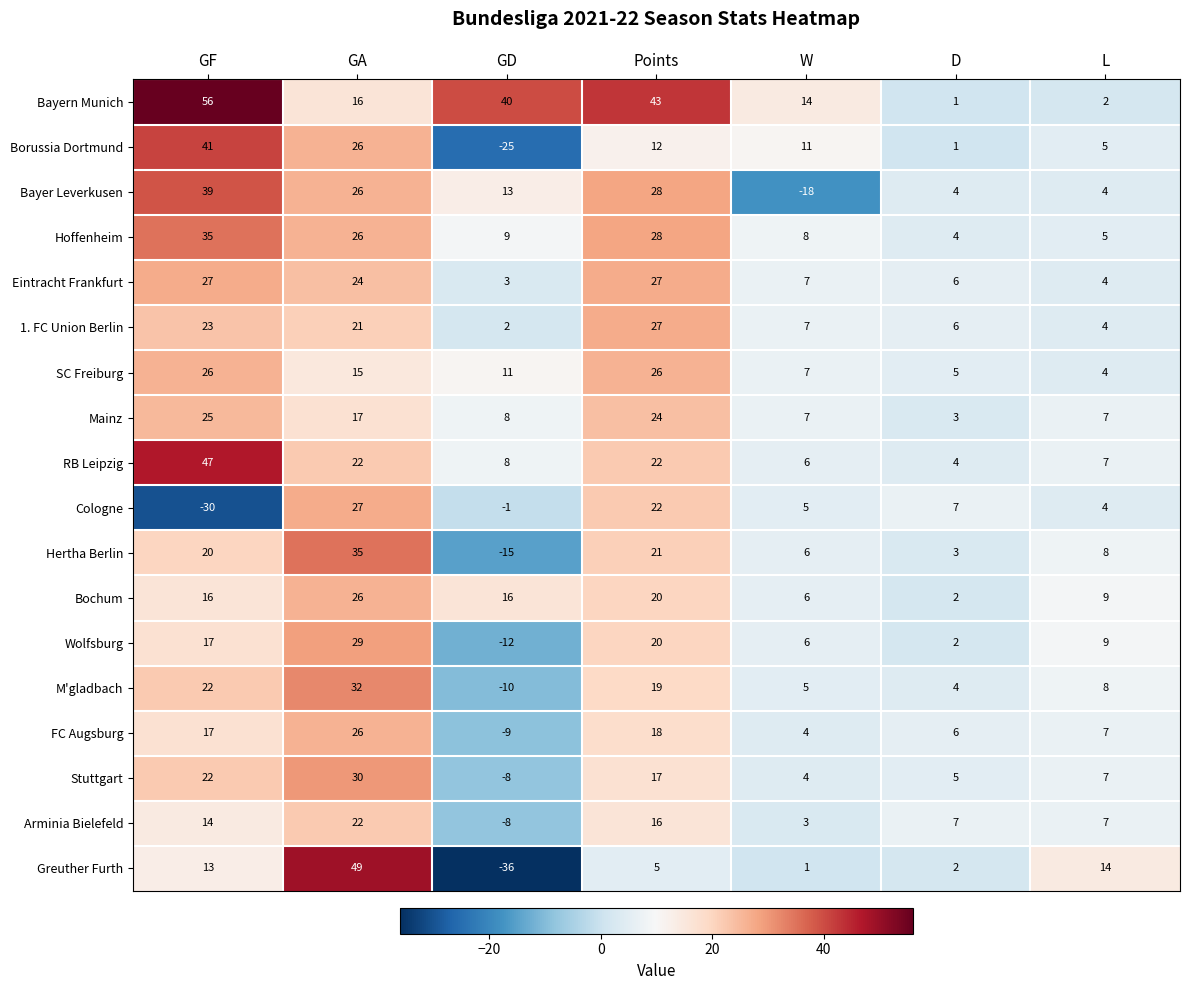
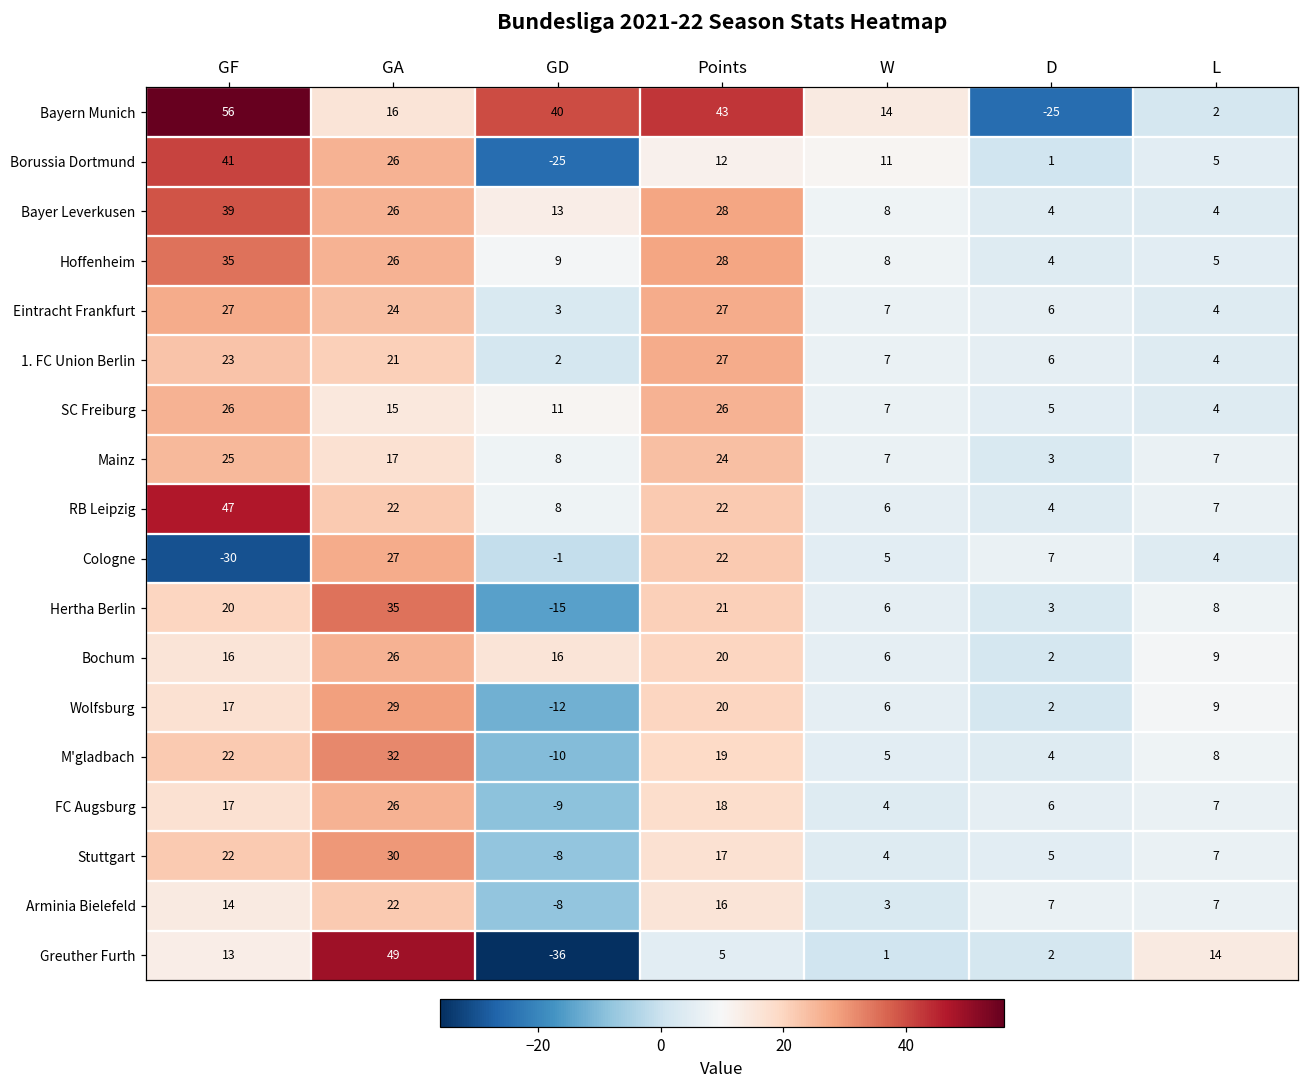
Bayern Munich, D: 1 -> -25
Bayer Leverkusen, W: -18 -> 8
